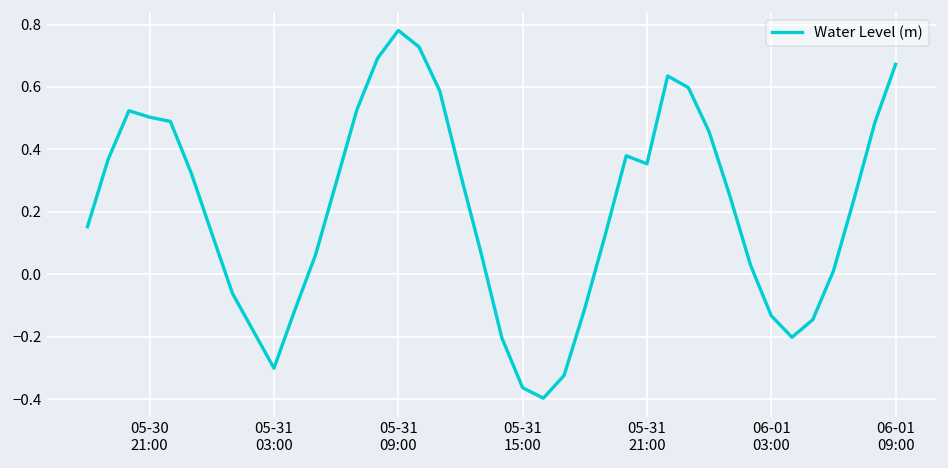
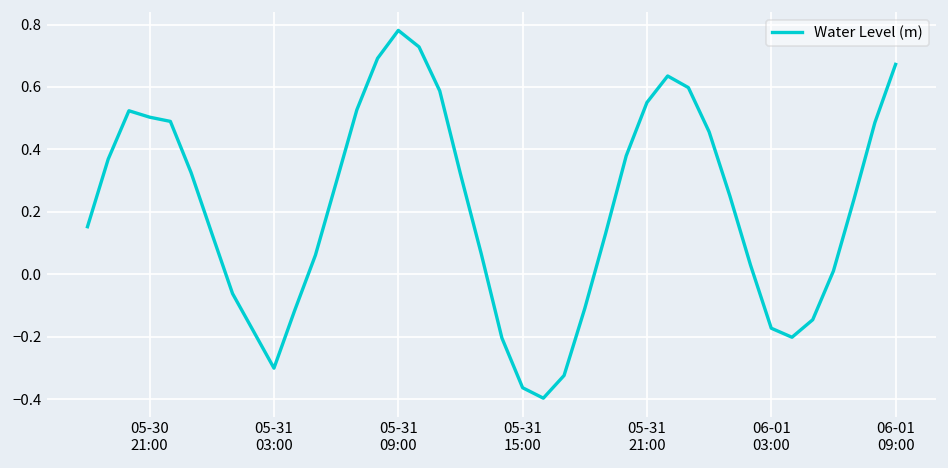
05-31 21:00: 0.35 -> 0.55
06-01 03:00: -0.13 -> -0.17
